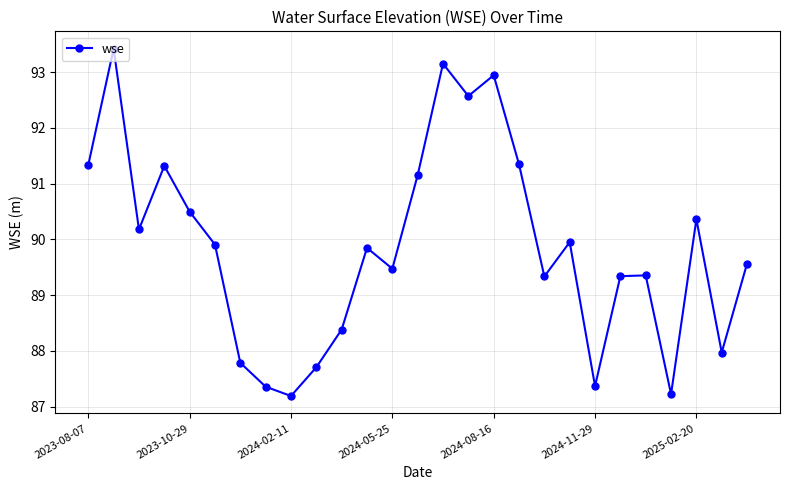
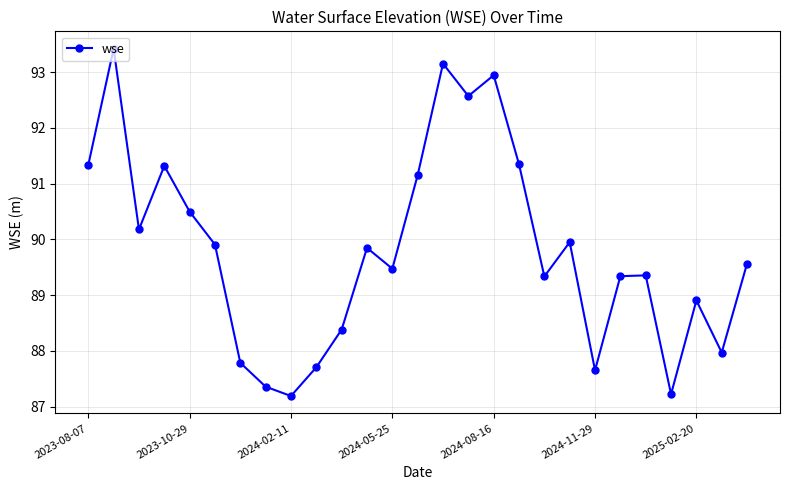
2024-11-29: 87.4 -> 87.7
2025-02-20: 90.4 -> 88.9
